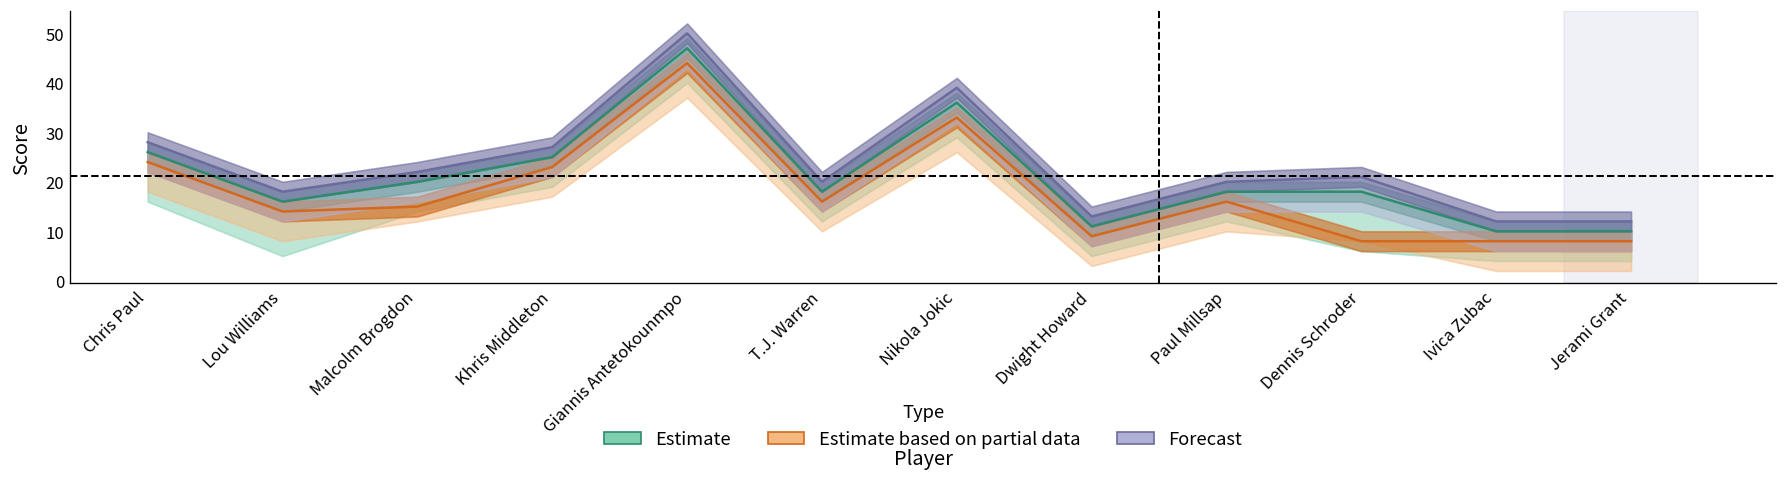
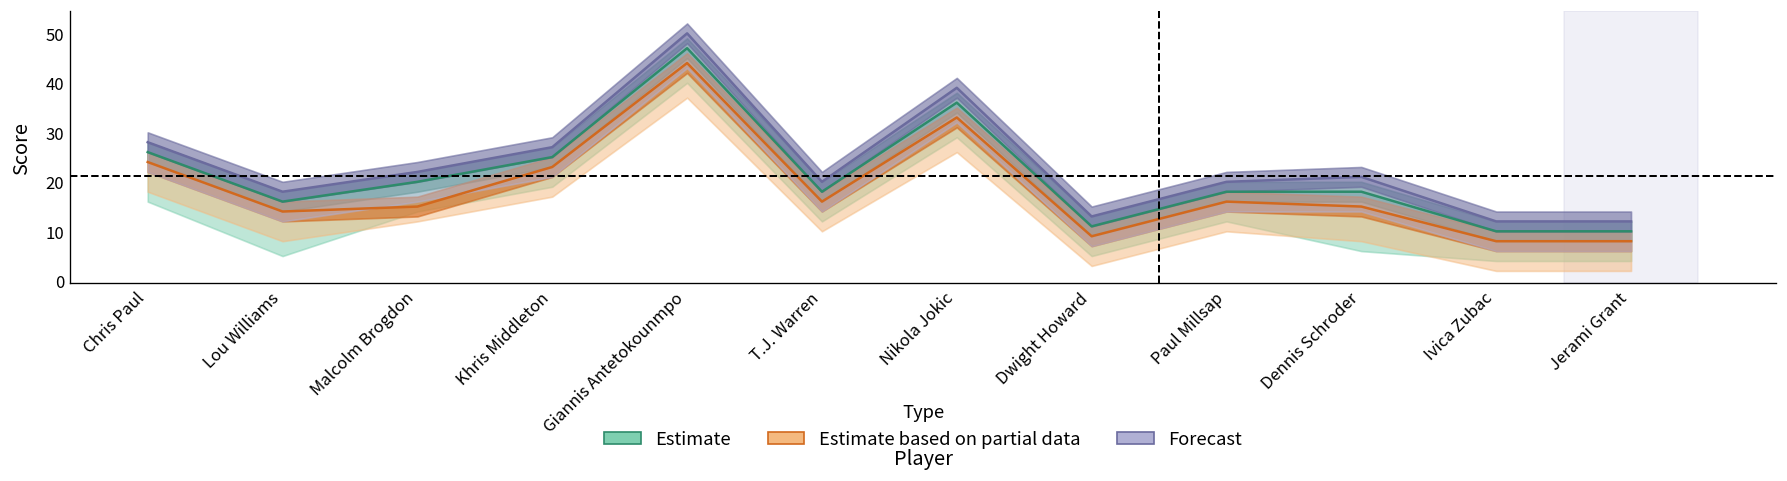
Estimate based on partial data, Dennis Schroder: 8 -> 15
